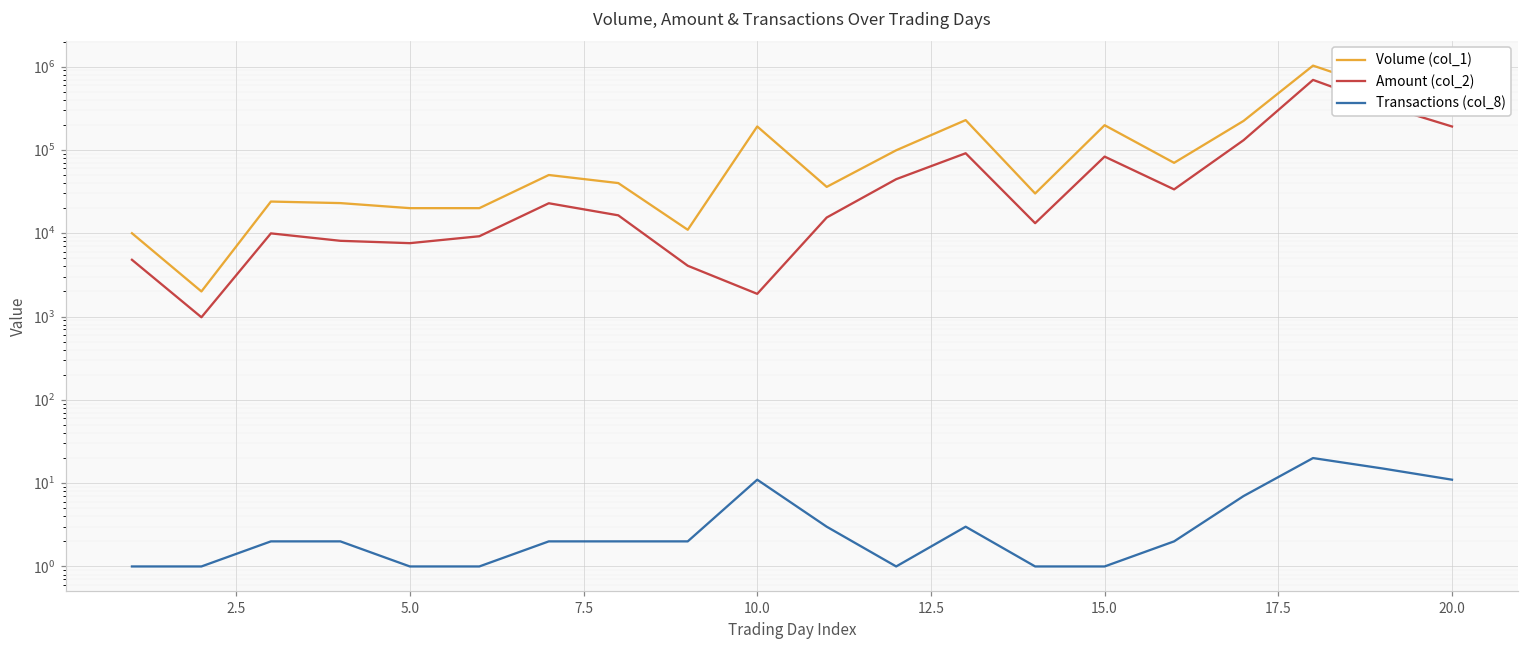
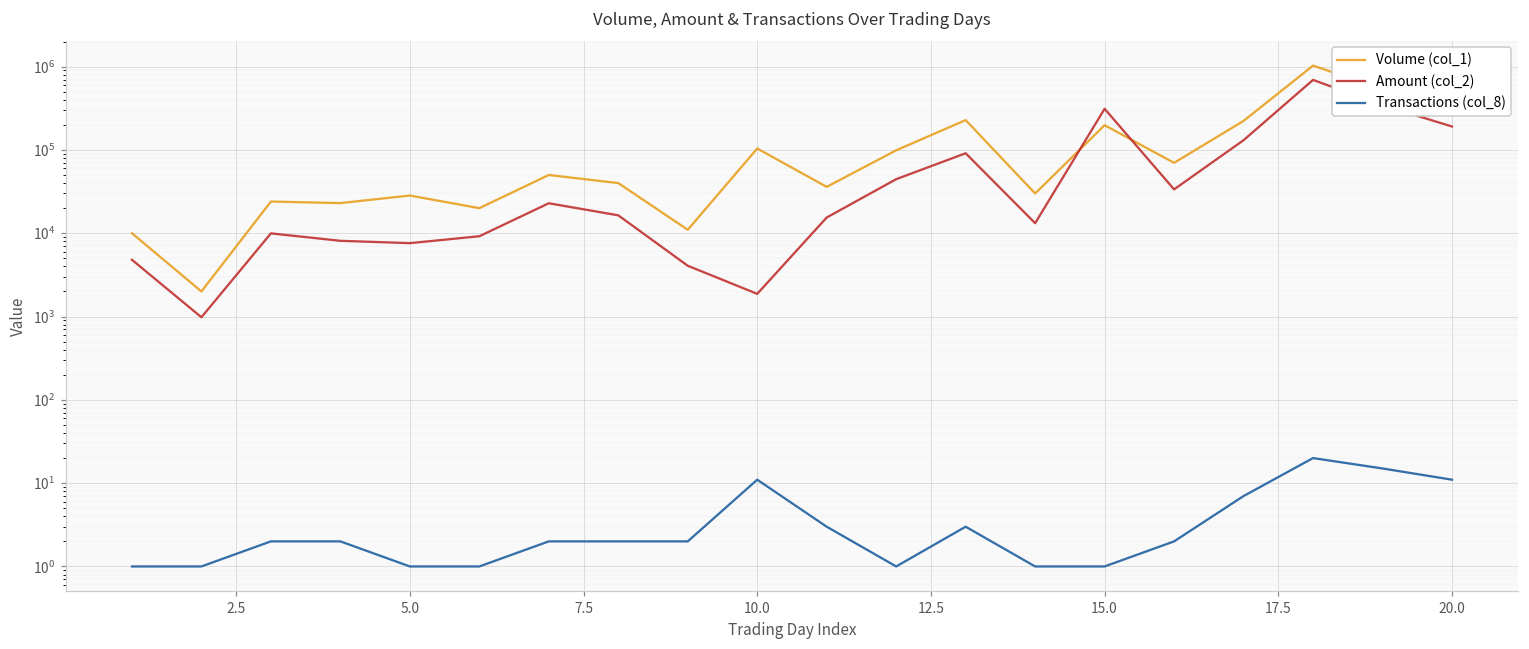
Volume (col_1), 5.0: 20000 -> 28000
Volume (col_1), 10.0: 190000 -> 100000
Amount (col_2), 15.0: 80000 -> 310000
